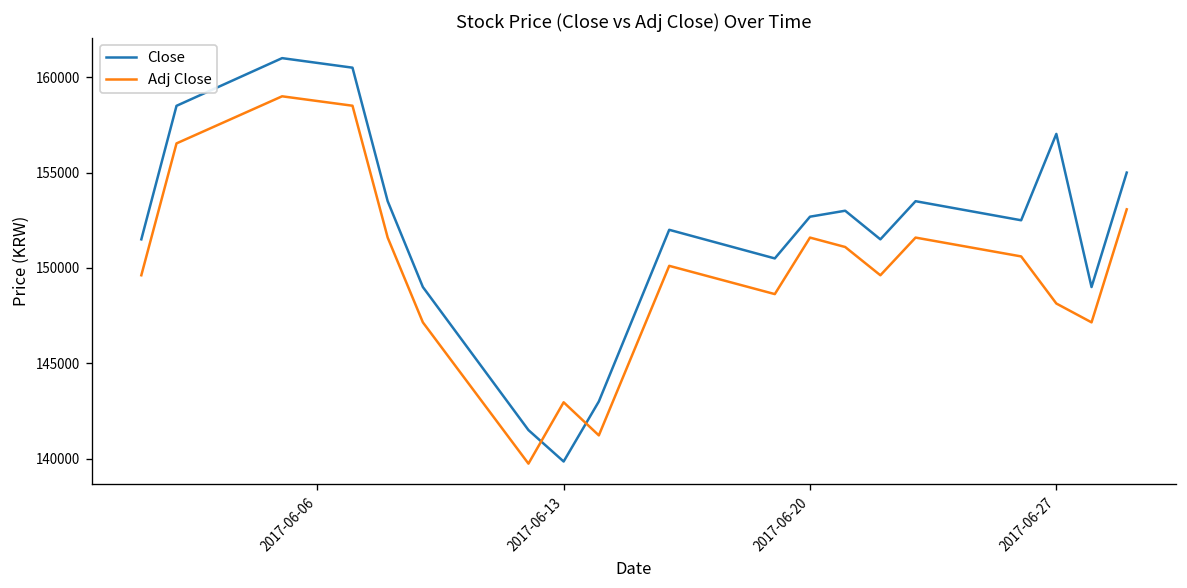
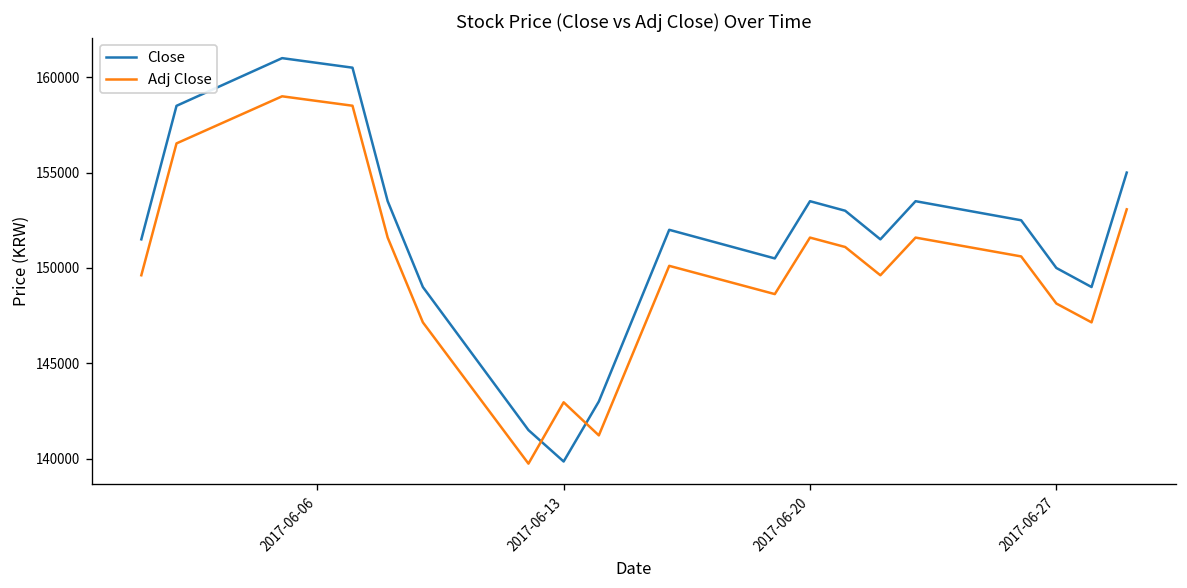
Close, 2017-06-20: 152700 -> 153500
Close, 2017-06-27: 157000 -> 150000
